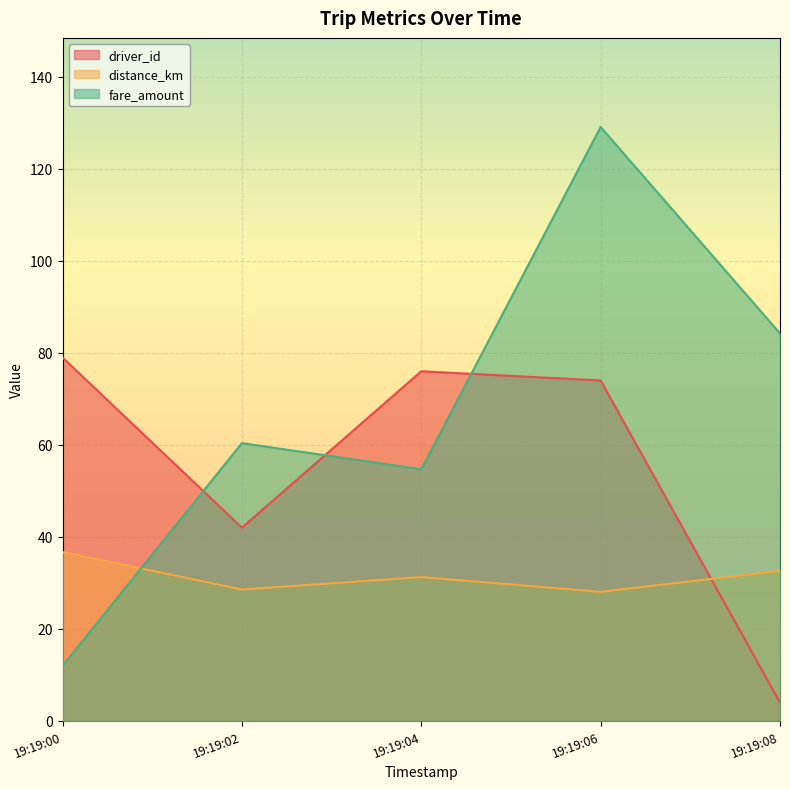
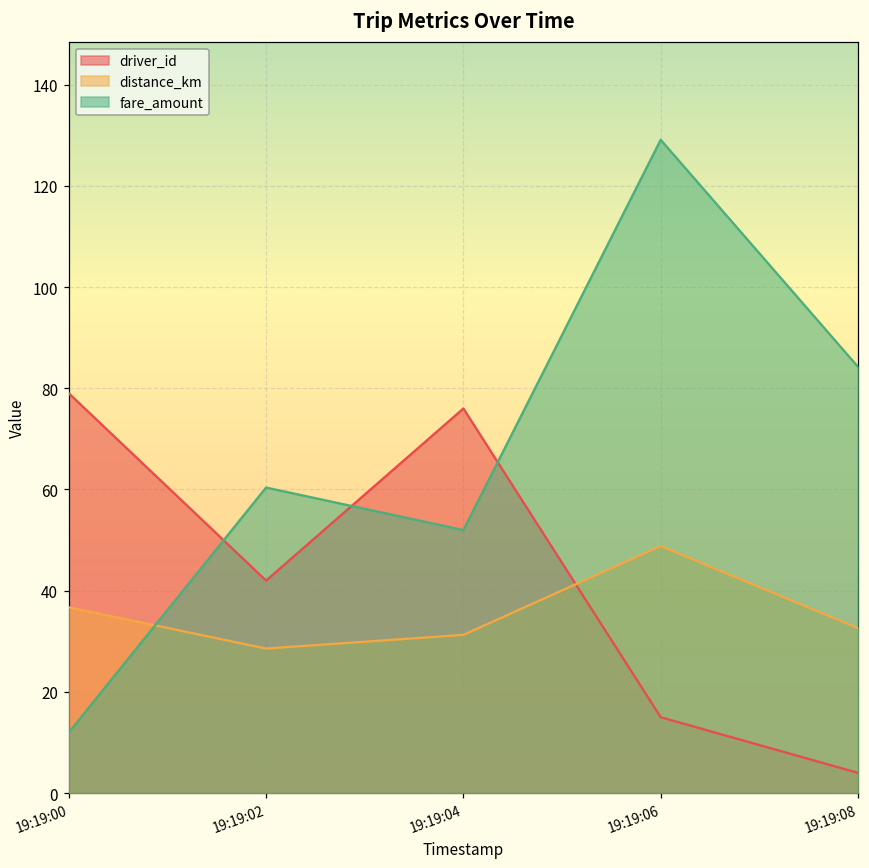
fare_amount, 19:19:04: 55 -> 52
driver_id, 19:19:06: 74 -> 15
distance_km, 19:19:06: 28 -> 49
